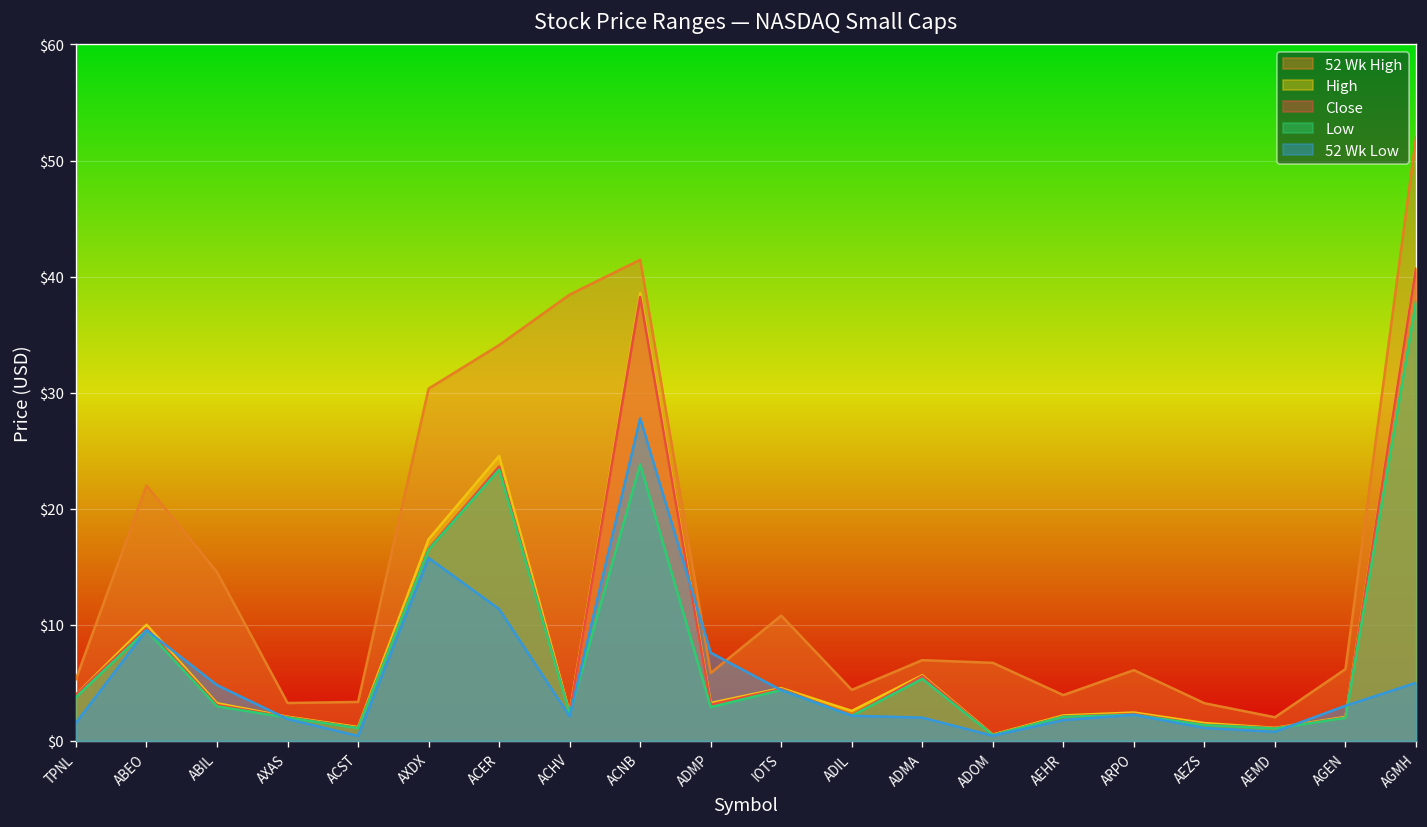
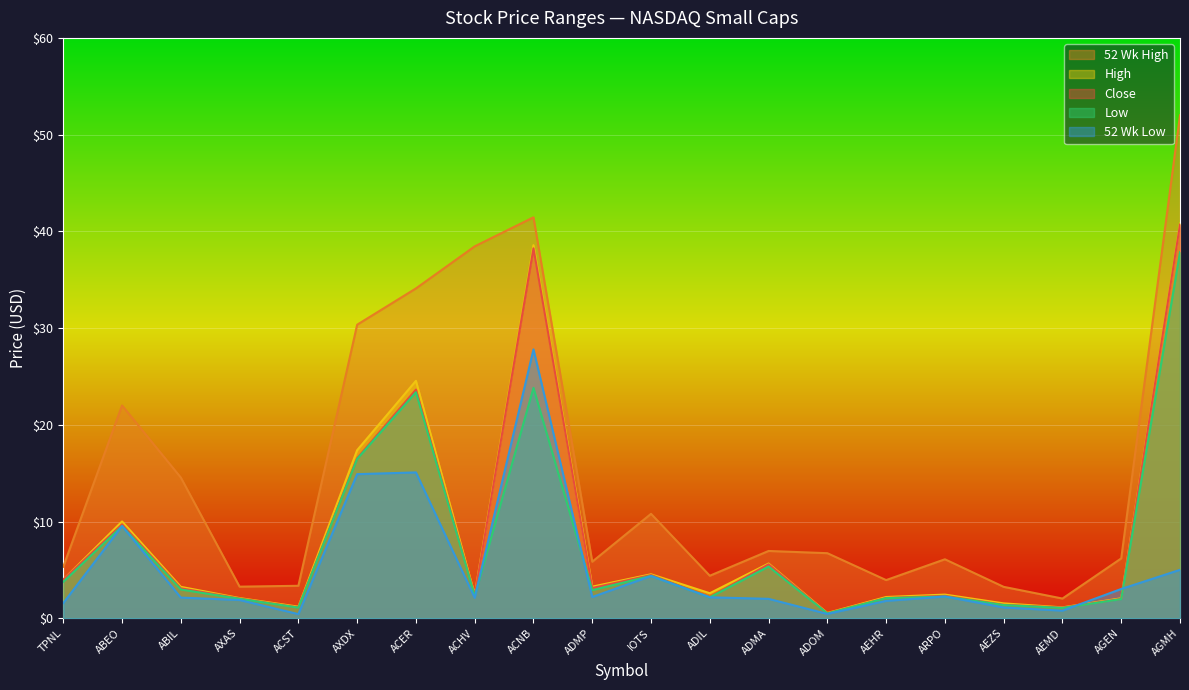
52 Wk Low, ABIL: $5 -> $2
52 Wk Low, AXDX: $16 -> $15
52 Wk Low, ACER: $11 -> $15
52 Wk Low, ADMP: $8 -> $2
